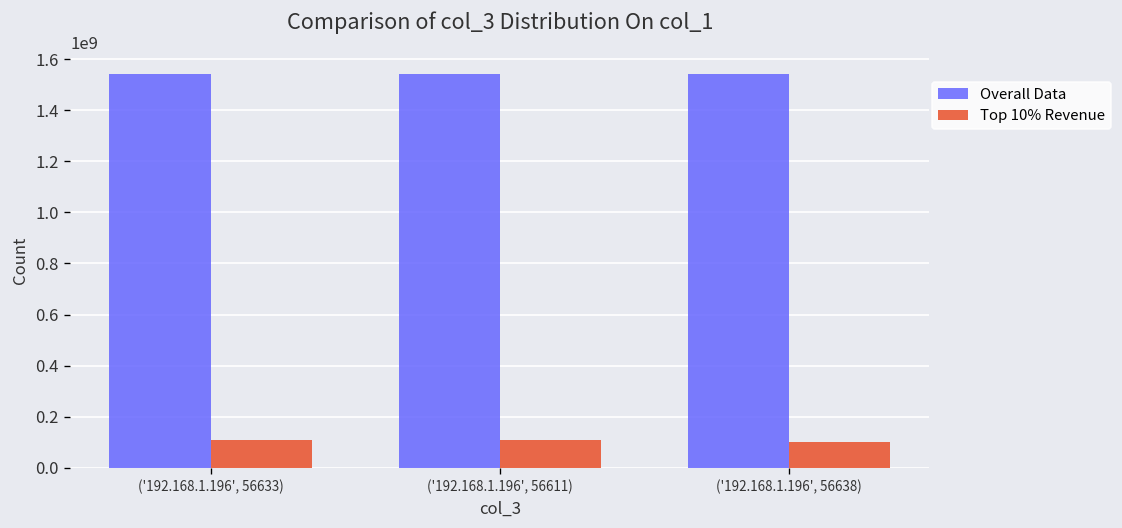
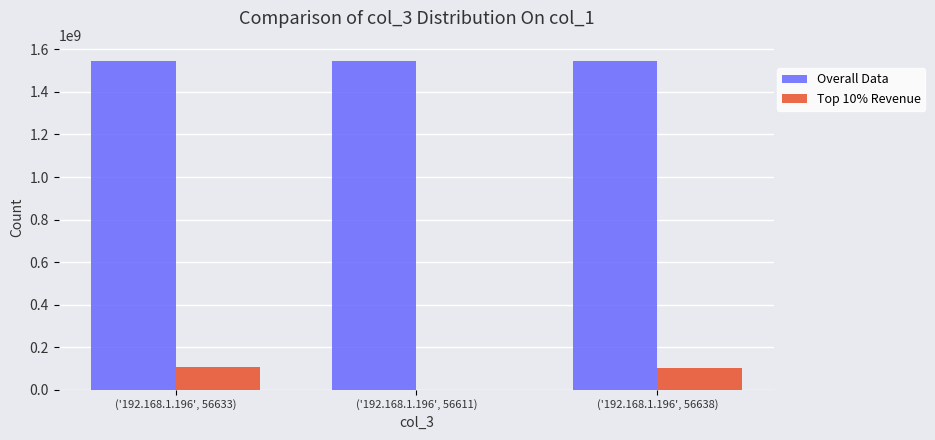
Top 10% Revenue, ('192.168.1.196', 56611): 110000000 -> 0
